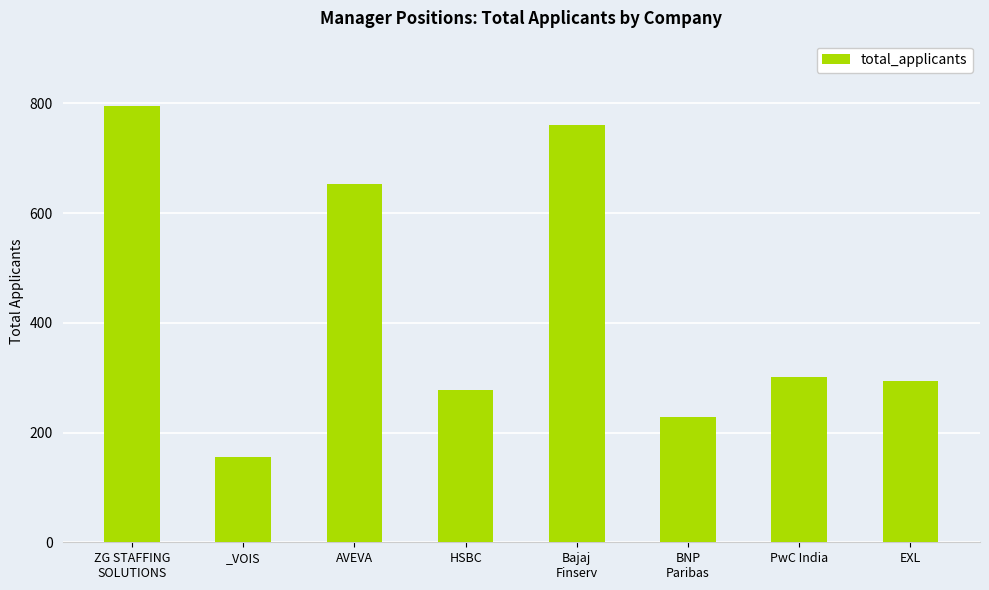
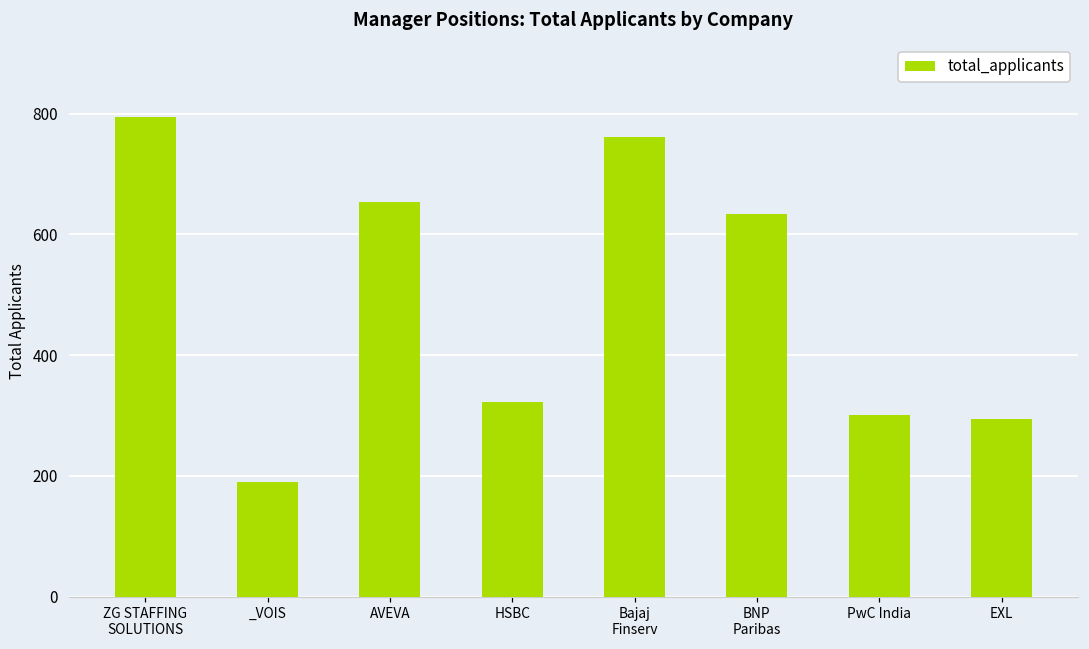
_VOIS: 160 -> 190
HSBC: 280 -> 320
BNP Paribas: 230 -> 630
